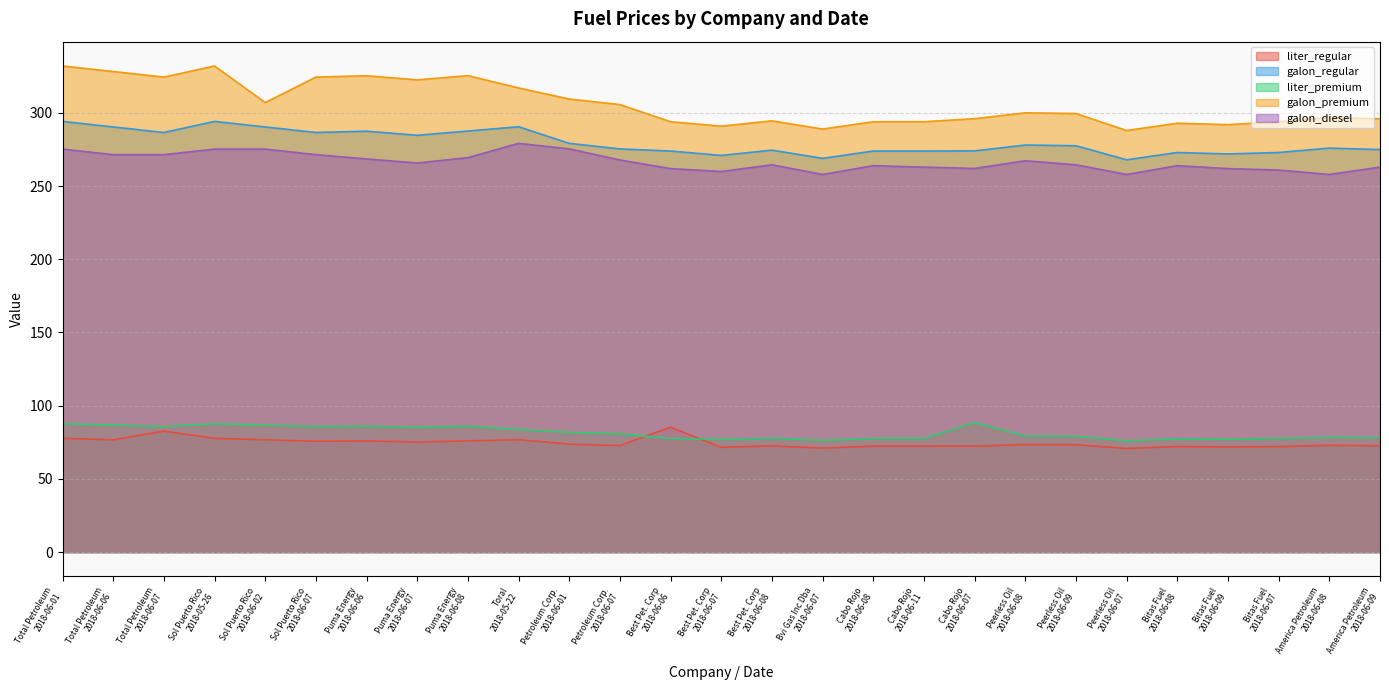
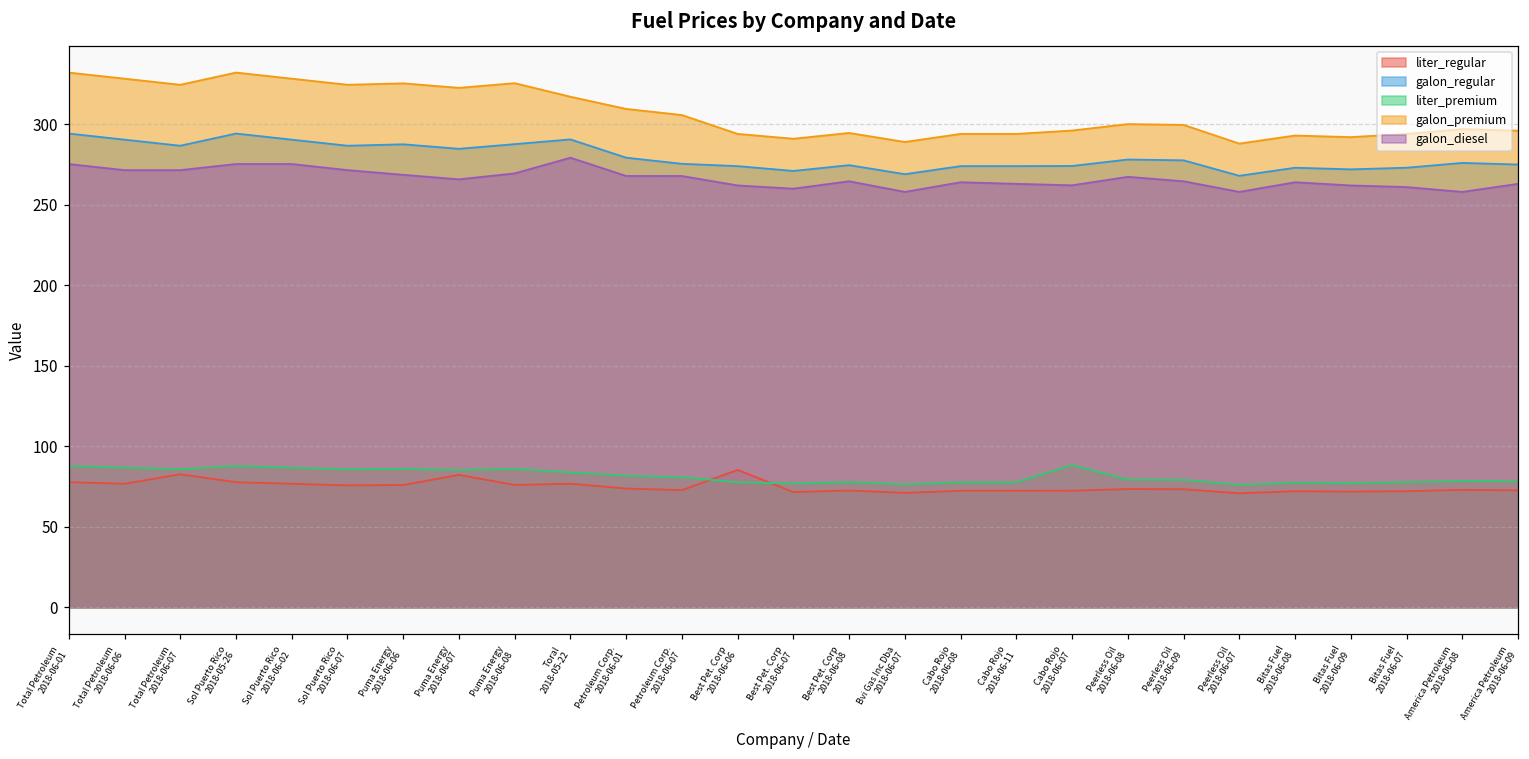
galon_premium, Sol Puerto Rico 2018-06-02: 307 -> 328
liter_regular, Puma Energy 2018-06-07: 75 -> 82
galon_diesel, Petroleum Corp. 2018-06-01: 275 -> 268
